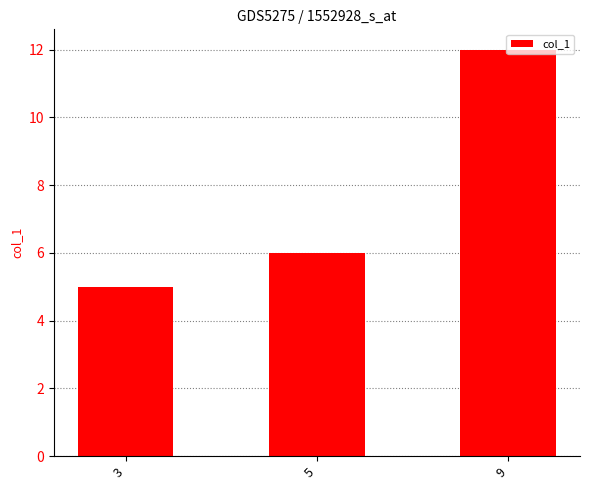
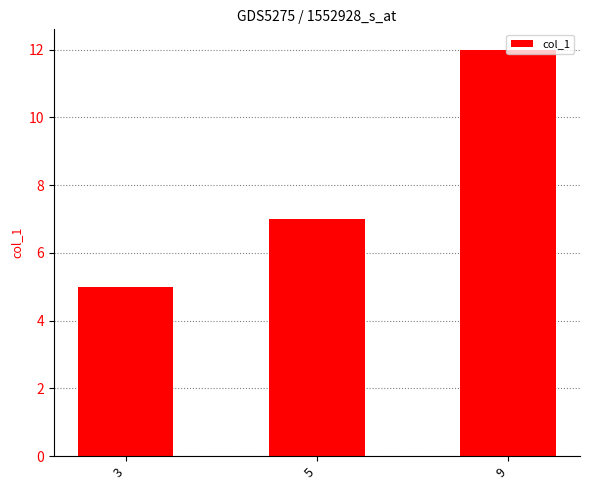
5: 6 -> 7
